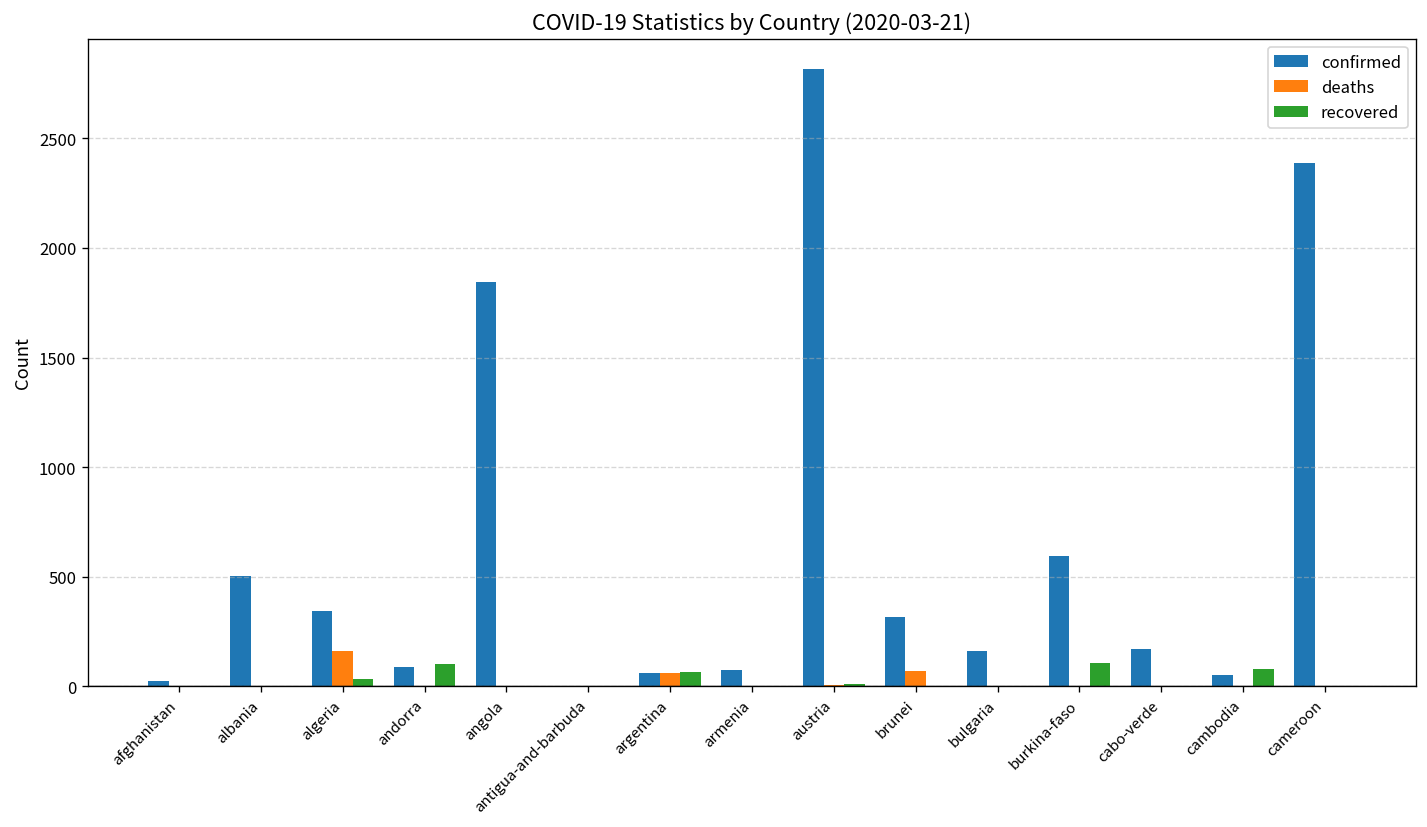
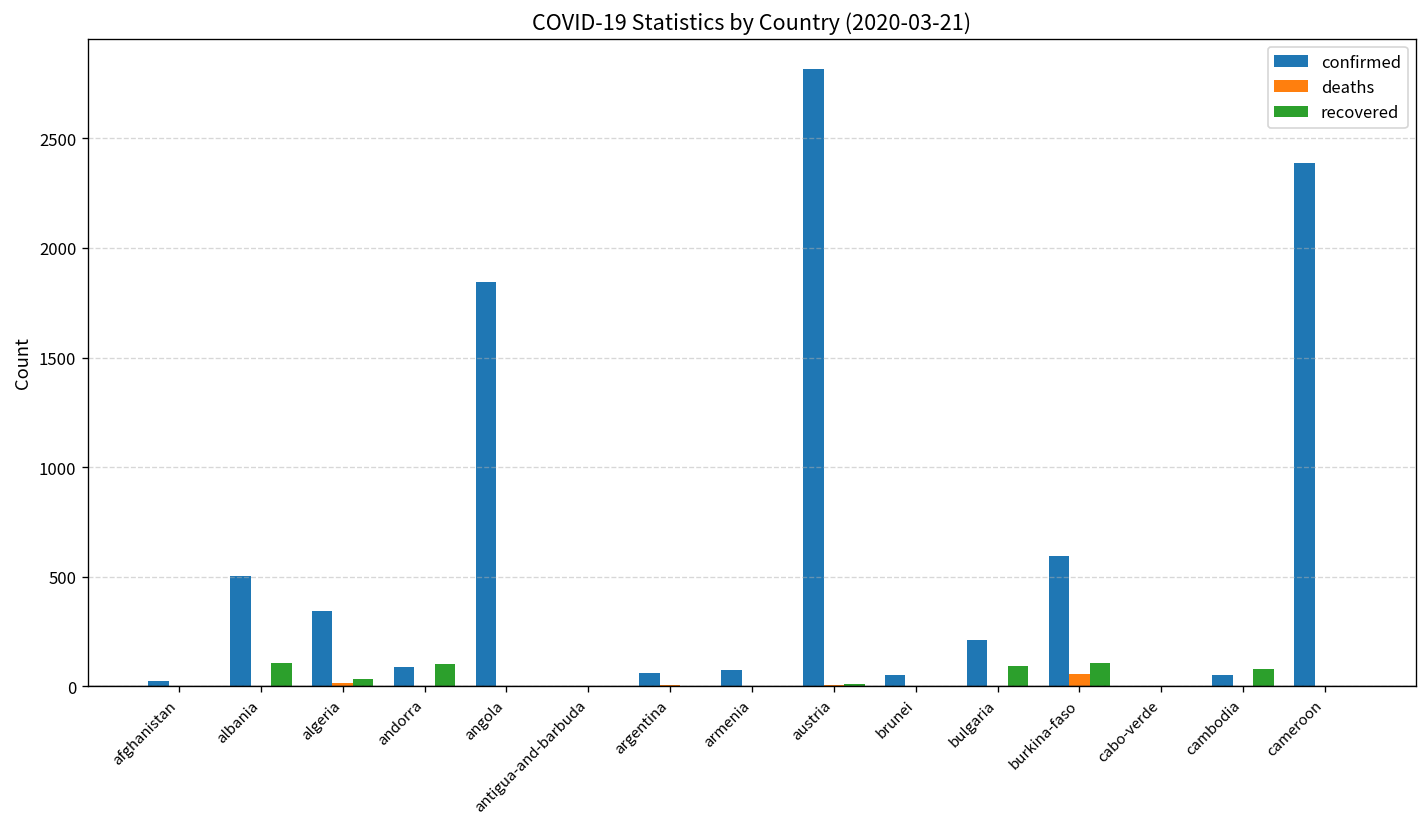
recovered, albania: 0 -> 110
deaths, algeria: 160 -> 20
deaths, argentina: 60 -> 0
recovered, argentina: 70 -> 0
confirmed, brunei: 320 -> 50
deaths, brunei: 70 -> 0
confirmed, bulgaria: 160 -> 210
recovered, bulgaria: 0 -> 90
deaths, burkina-faso: 0 -> 60
confirmed, cabo-verde: 170 -> 0
